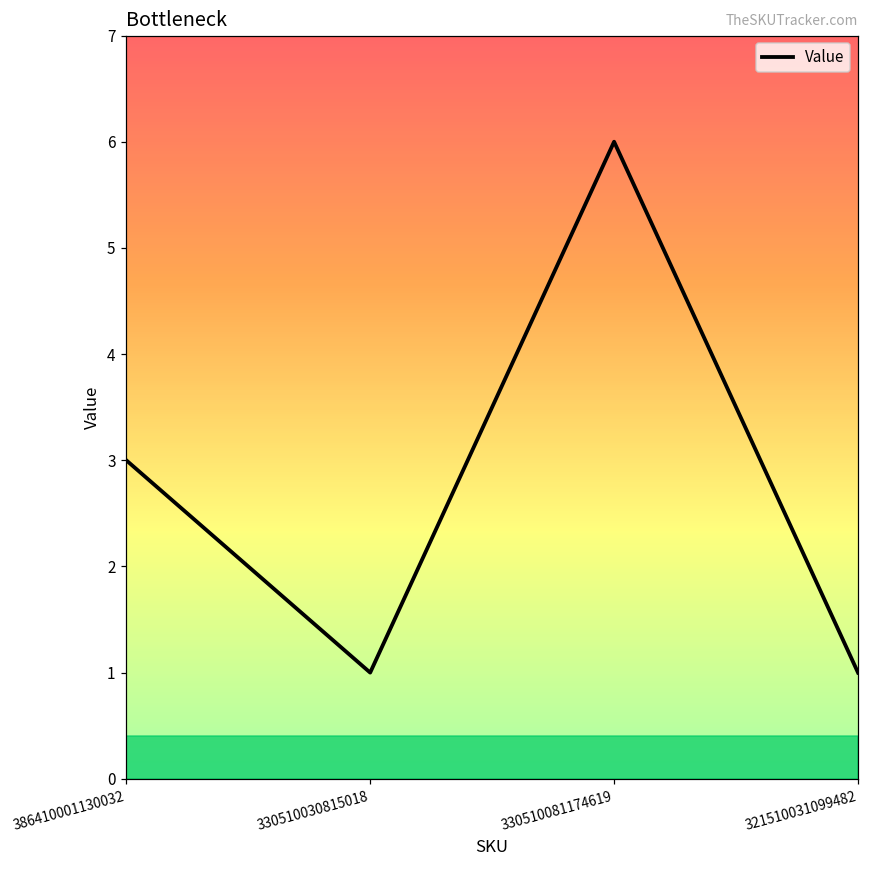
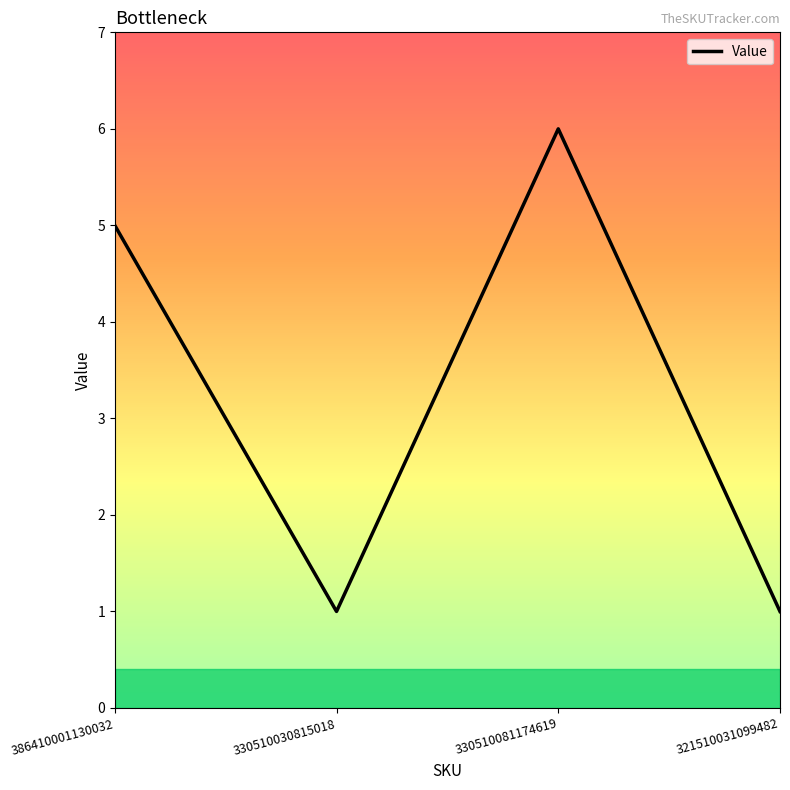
386410001130032: 3 -> 5
